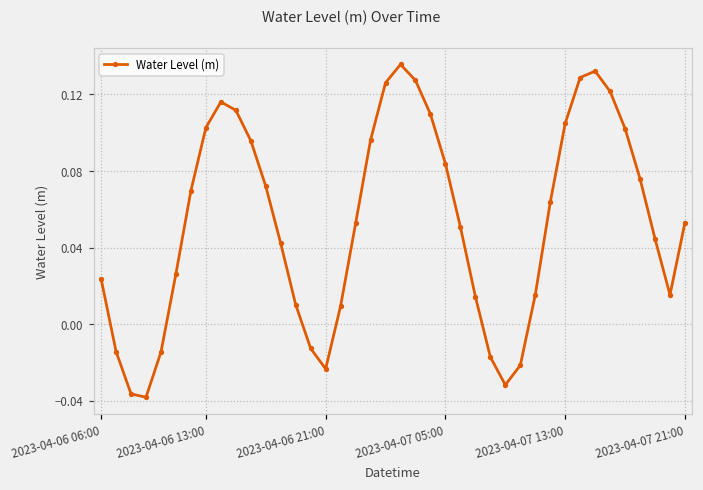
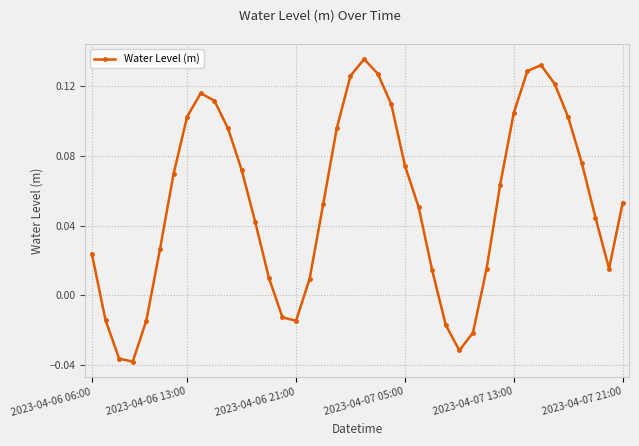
2023-04-06 21:00: -0.023 -> -0.015
2023-04-07 05:00: 0.084 -> 0.074
